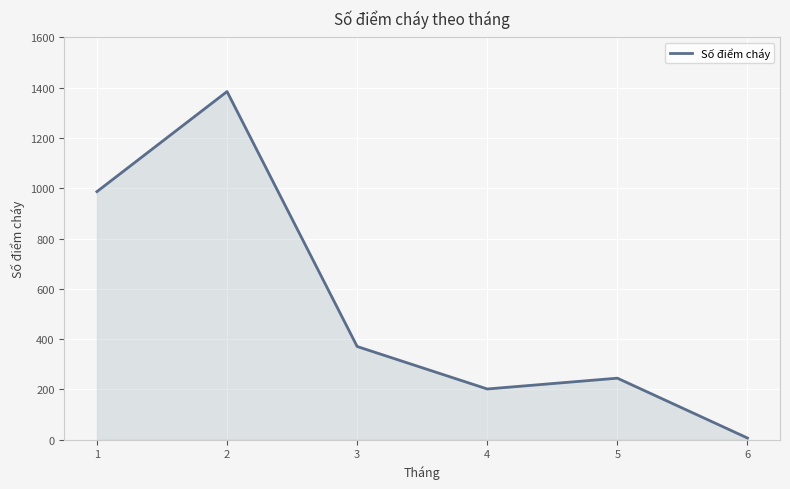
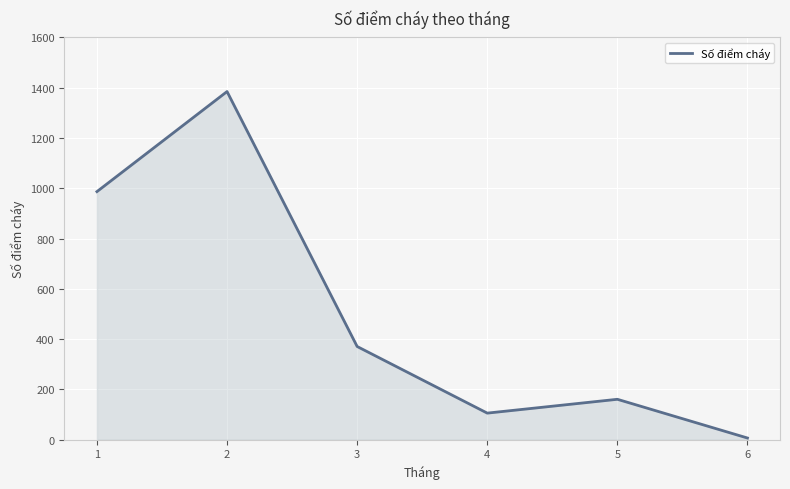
4: 200 -> 110
5: 250 -> 160
